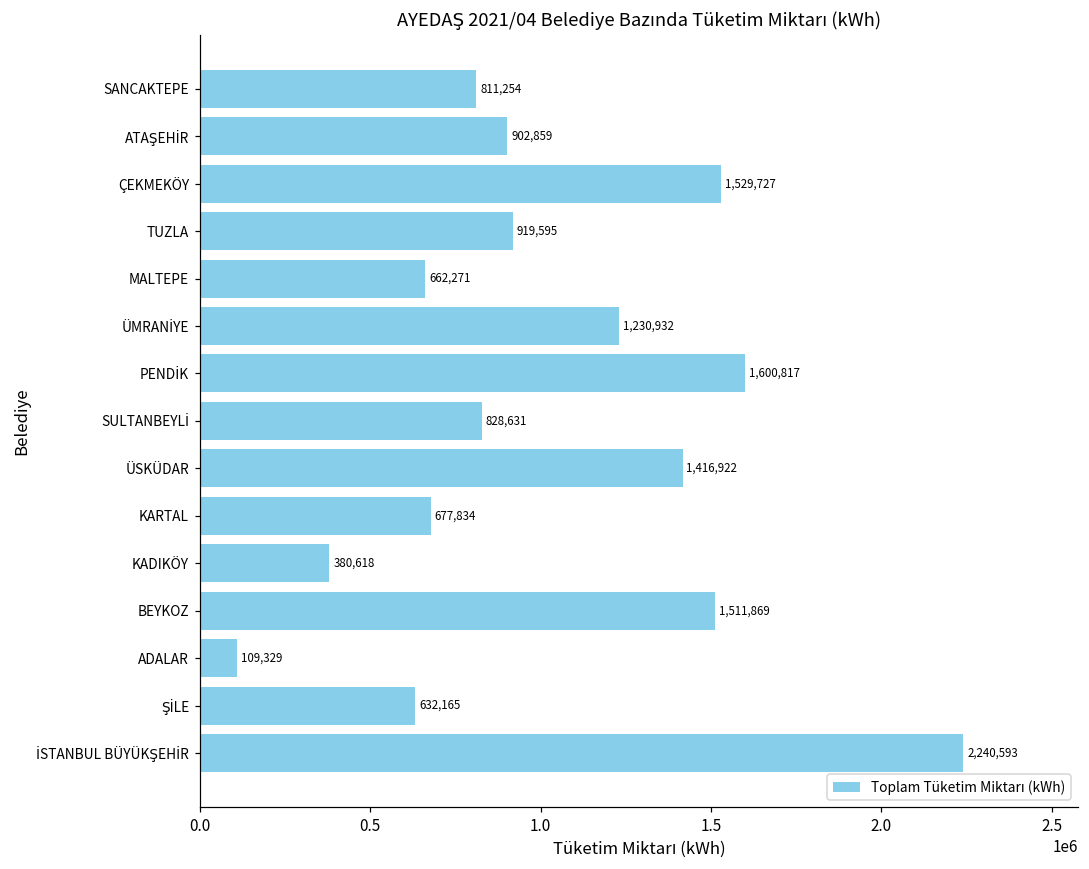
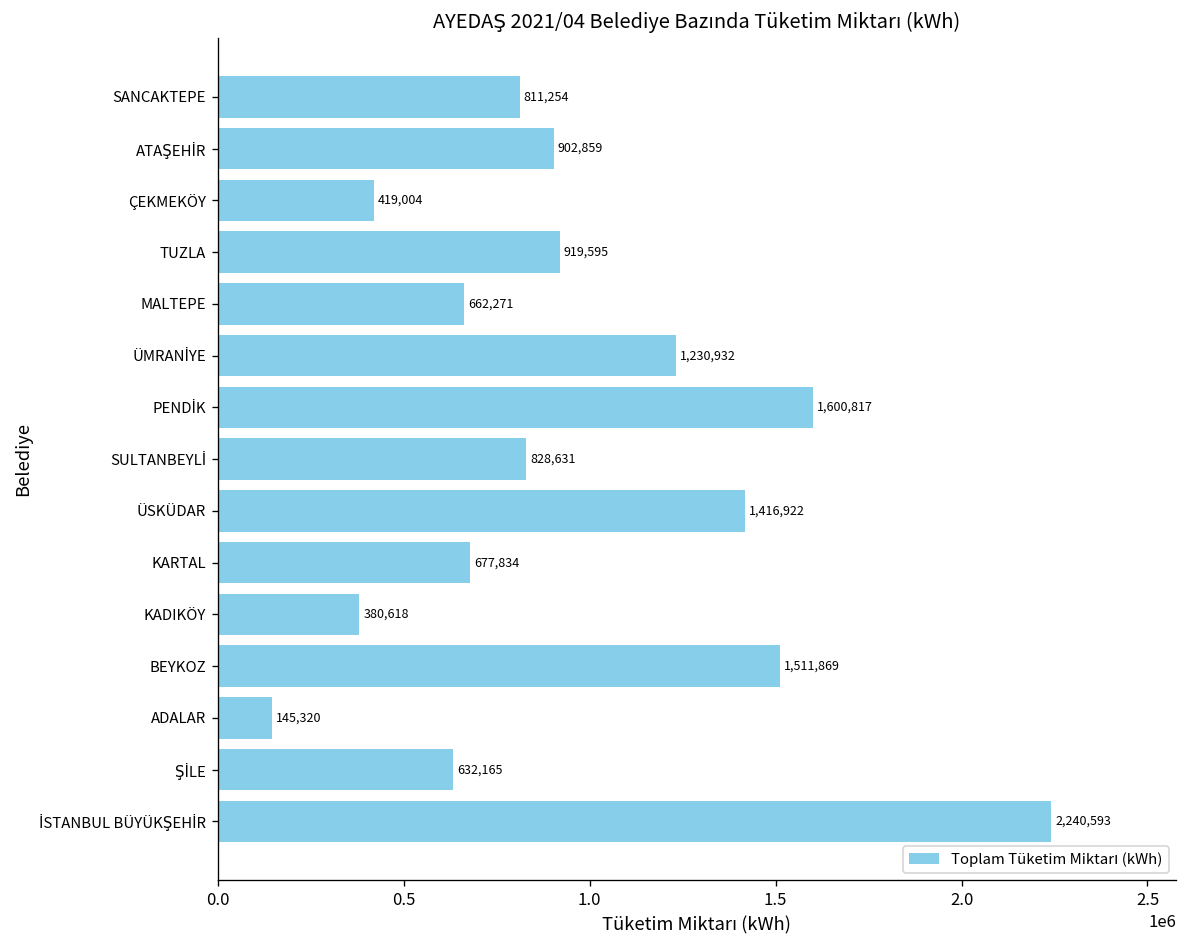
ÇEKMEKÖY: 1,529,727 -> 419,004
ADALAR: 109,329 -> 145,320
